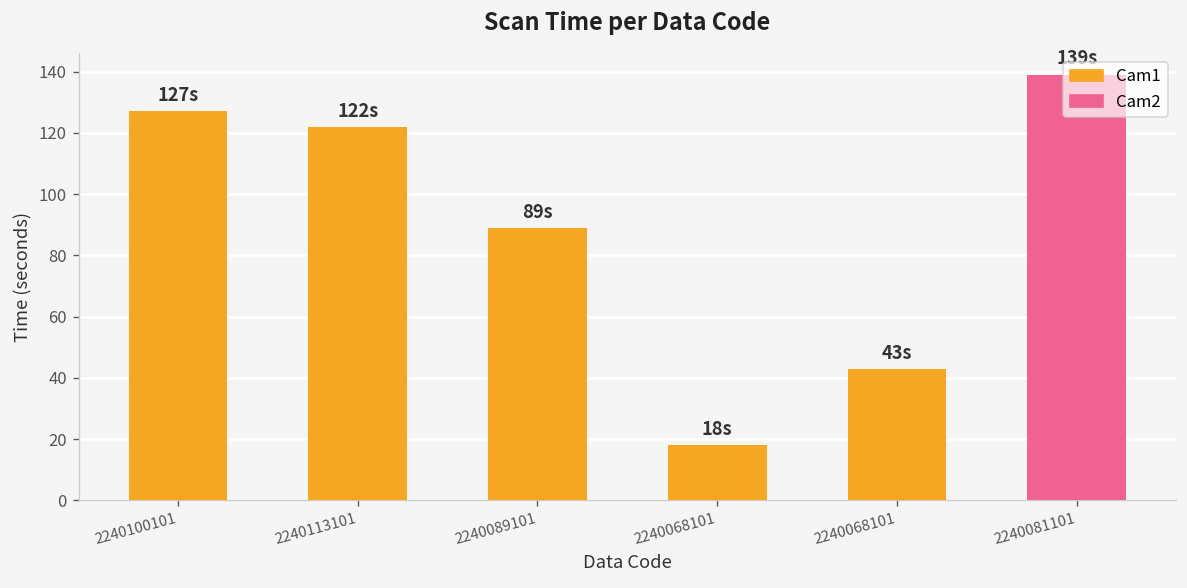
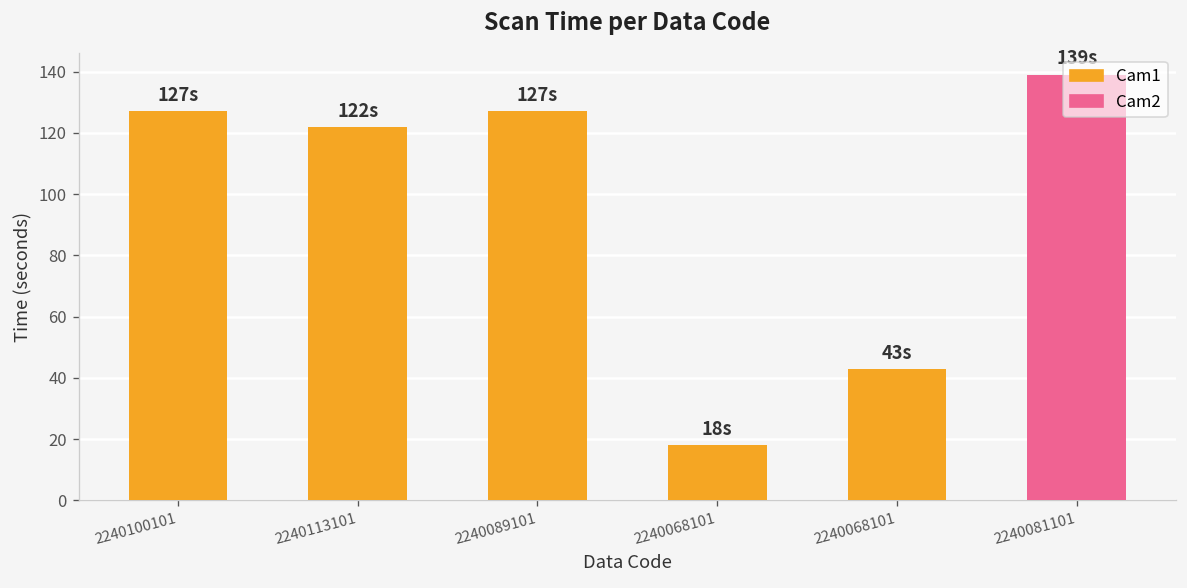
Cam1, 2240089101: 89s -> 127s
